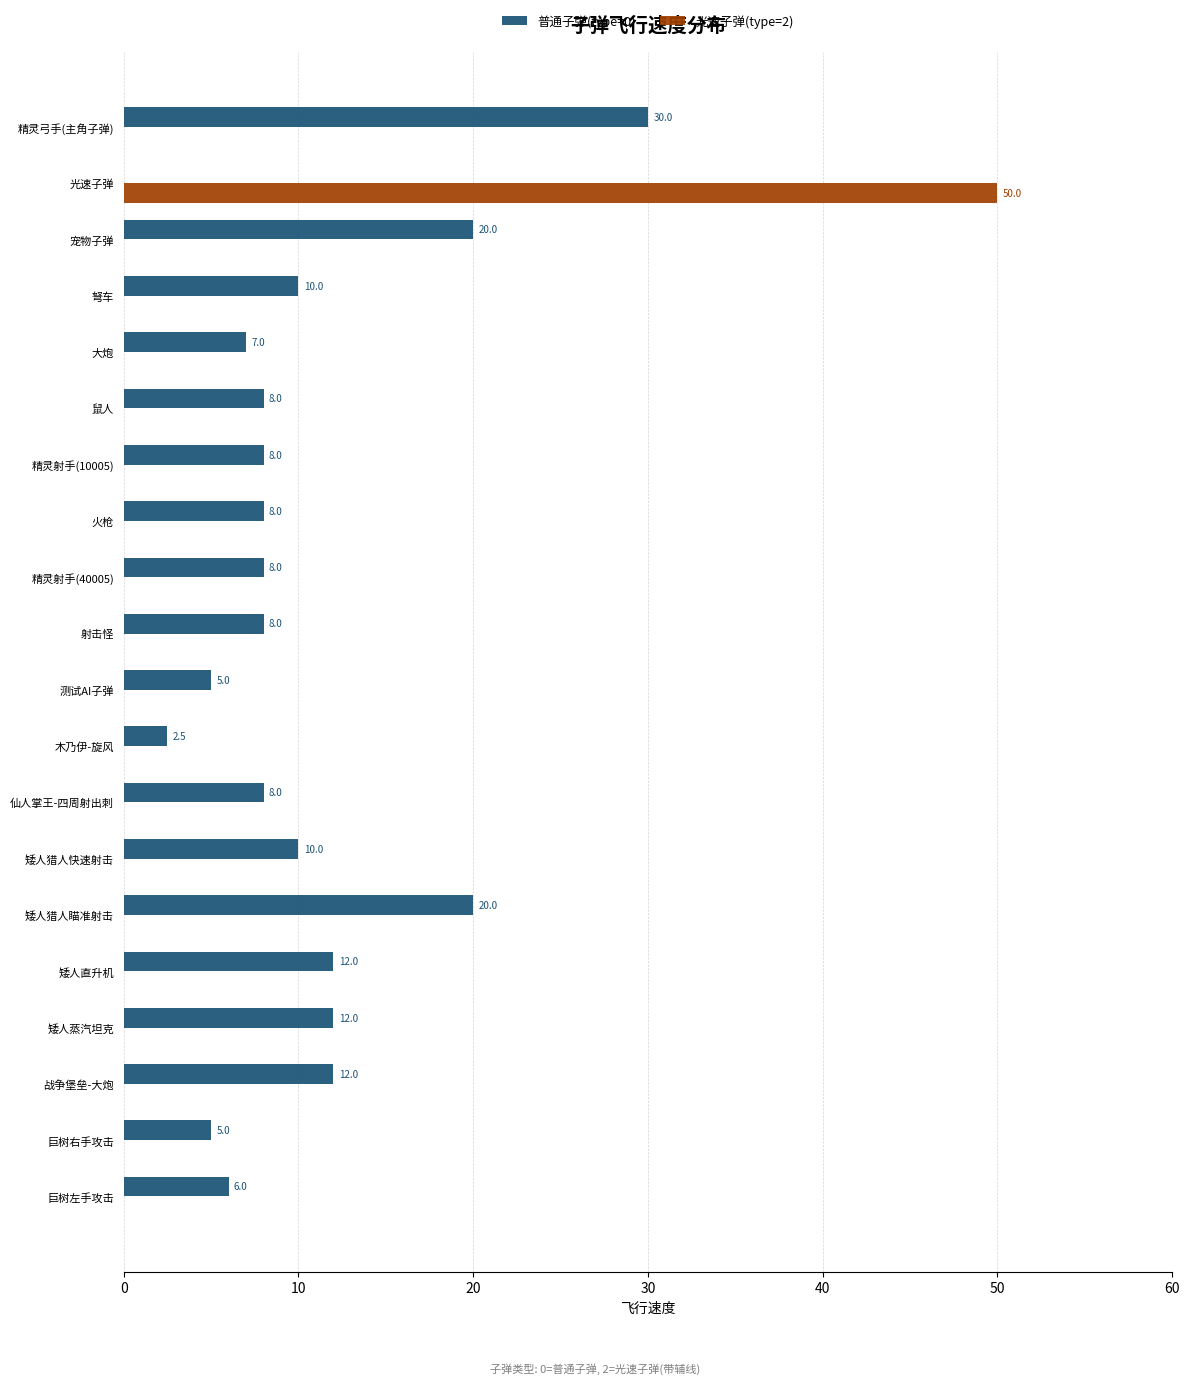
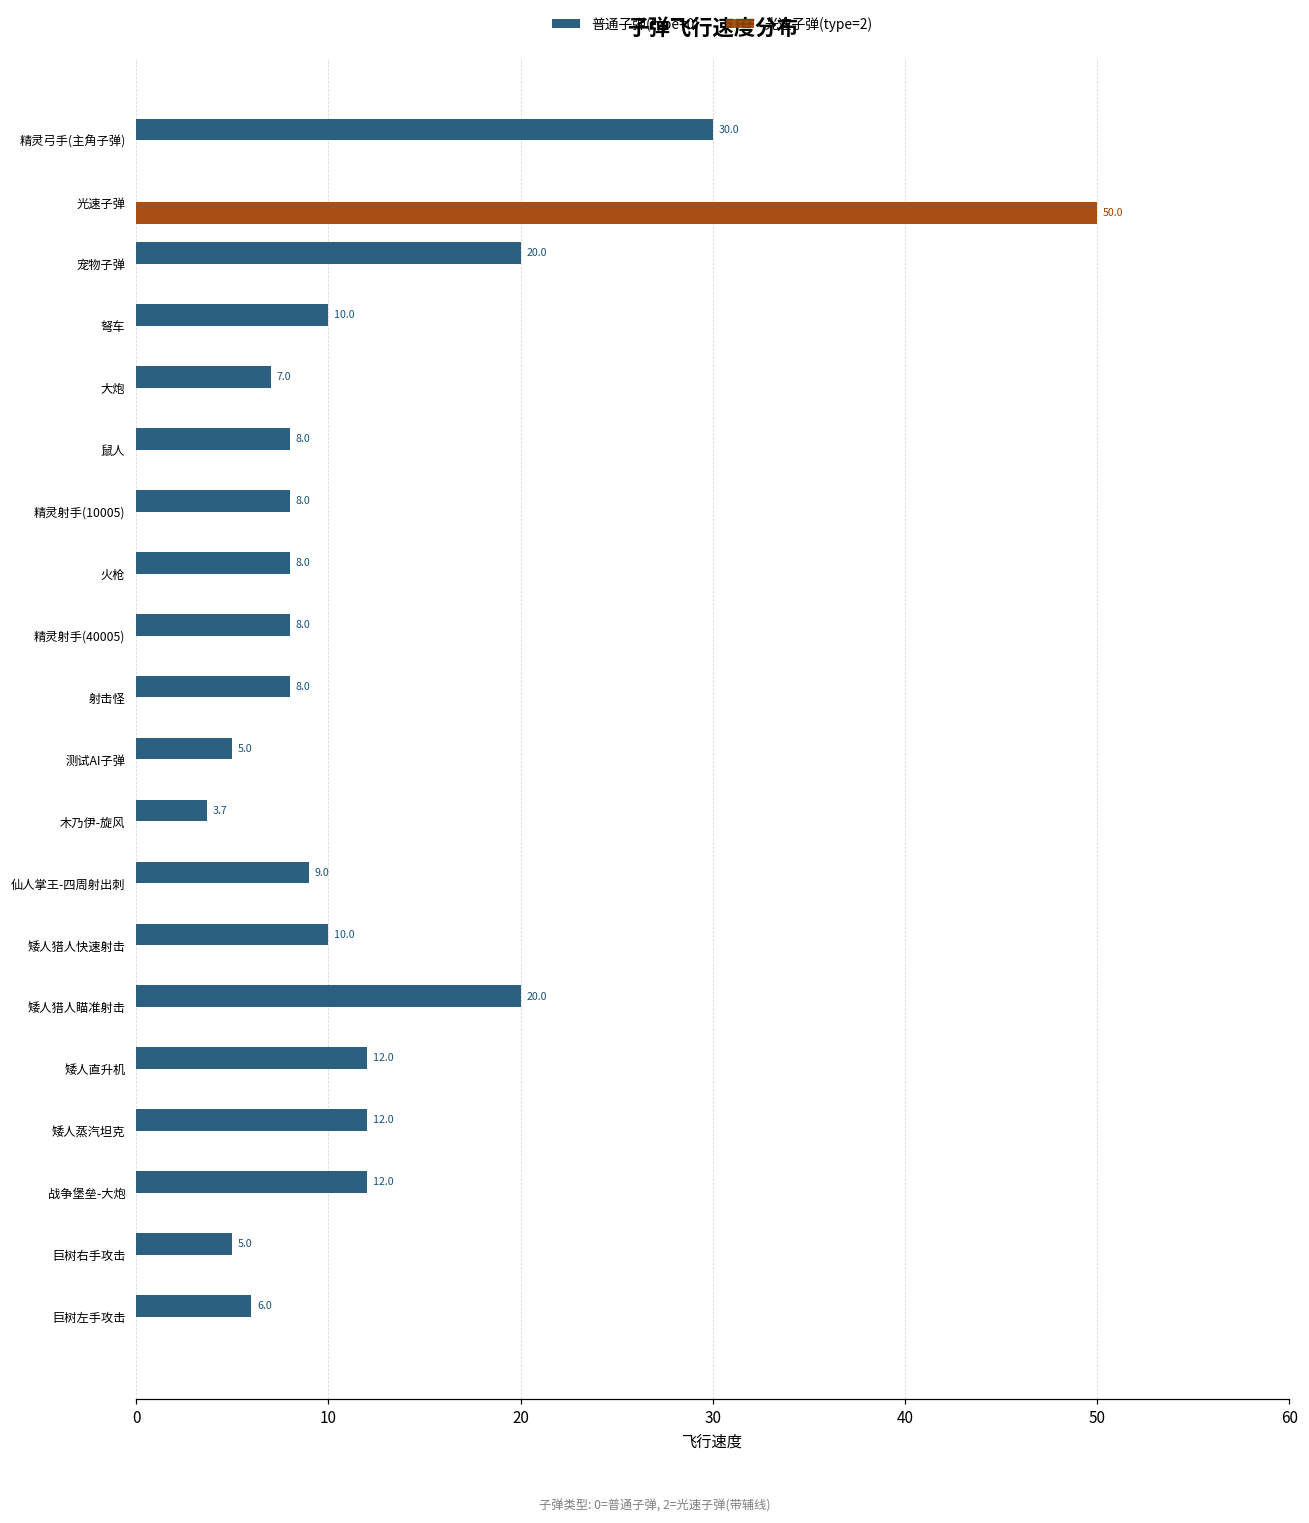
普通子弹(type=0), 木乃伊-旋风: 2.5 -> 3.7
普通子弹(type=0), 仙人掌王-四周射出刺: 8.0 -> 9.0
